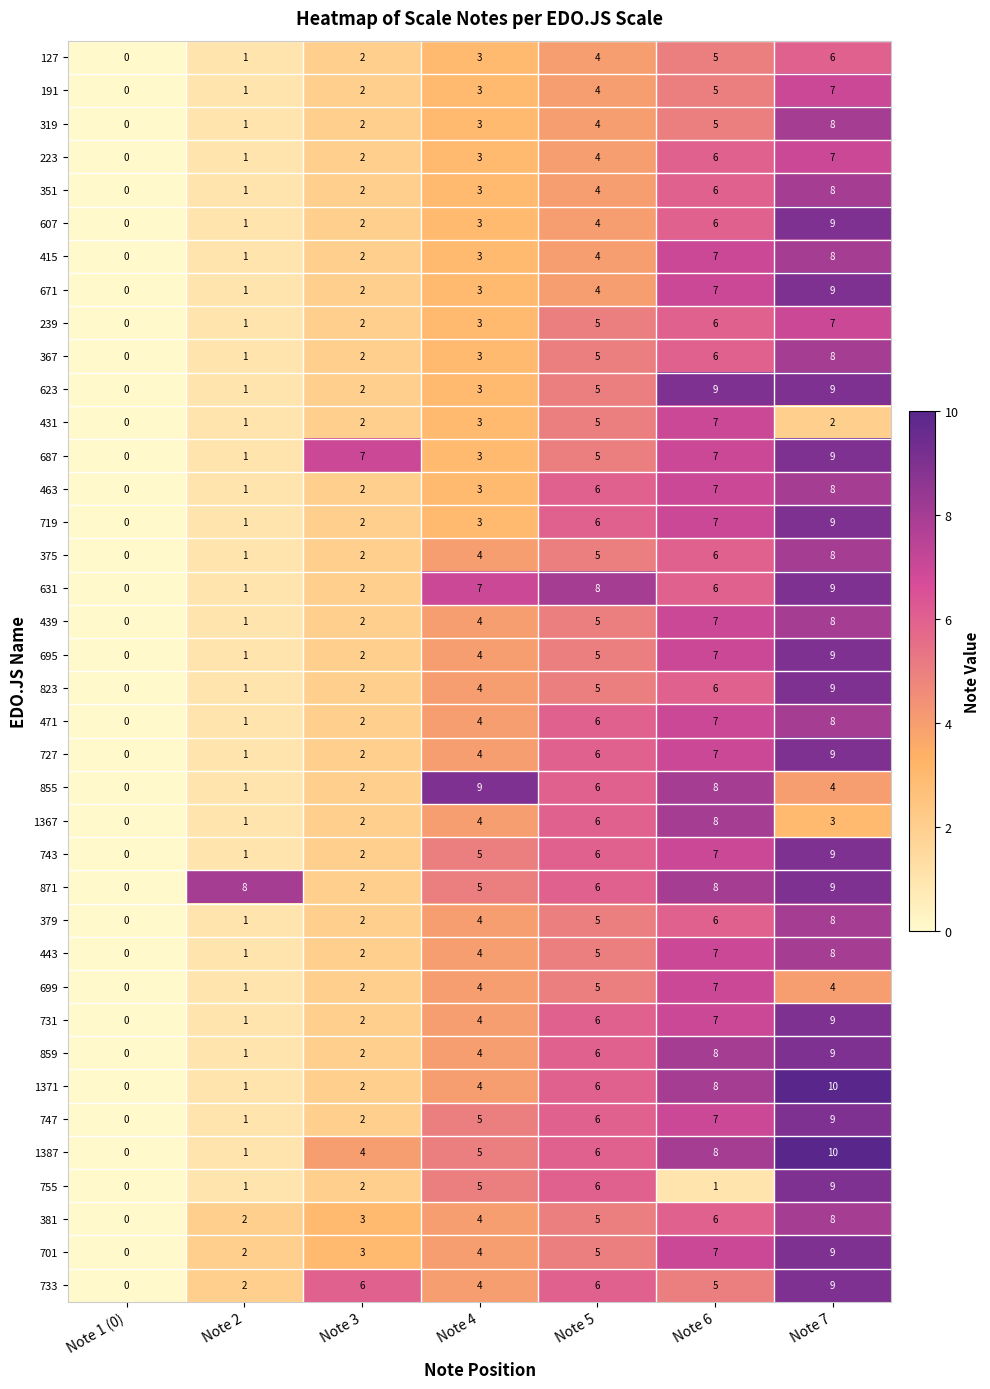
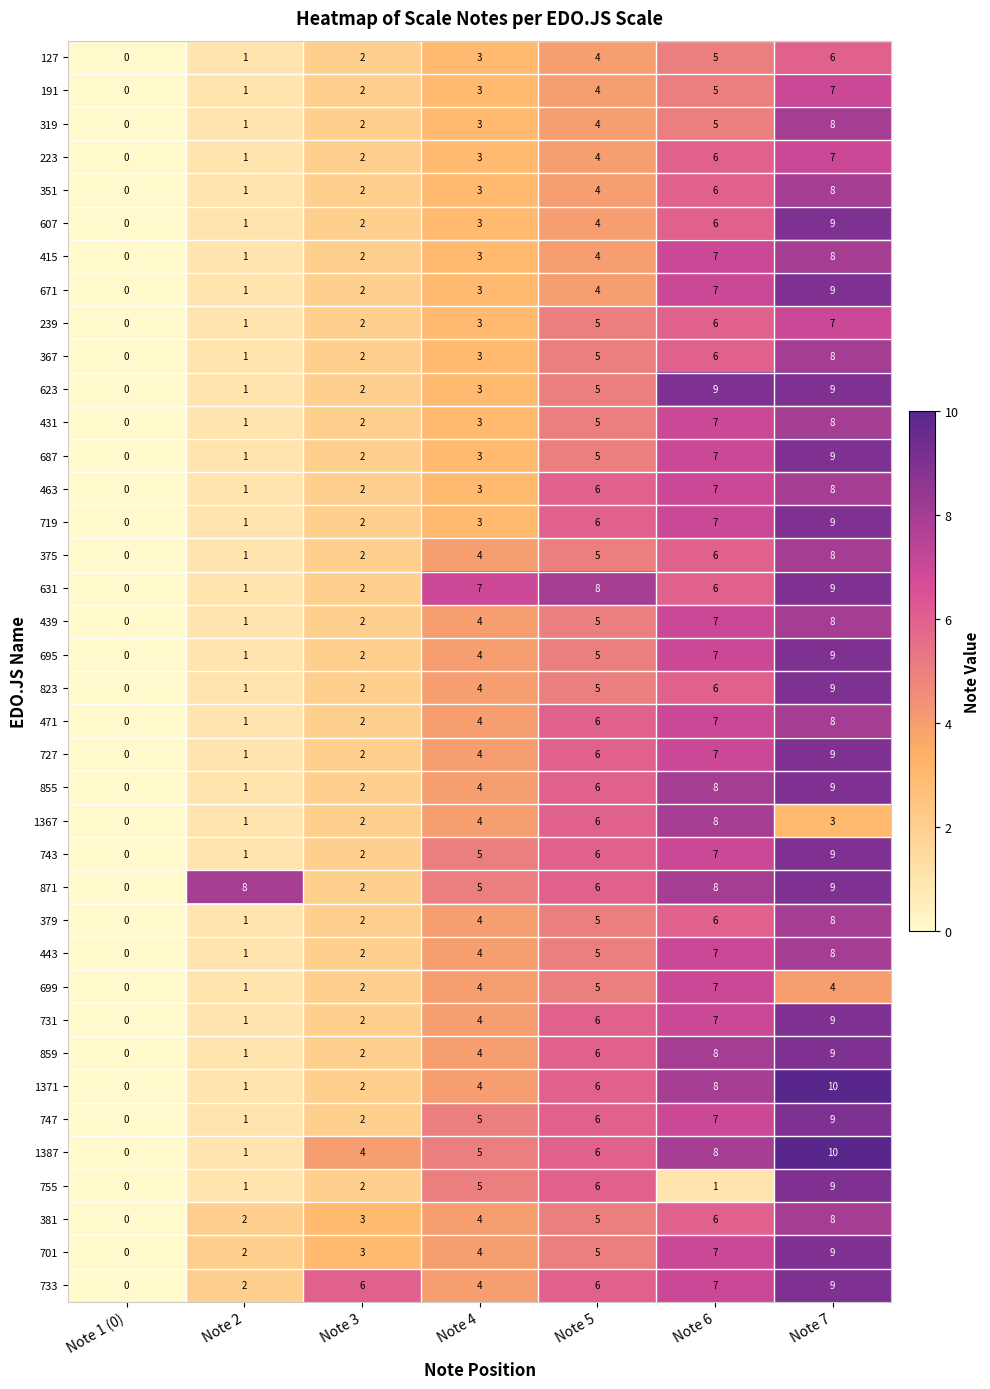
431, Note 7: 2 -> 8
687, Note 3: 7 -> 2
855, Note 4: 9 -> 4
855, Note 7: 4 -> 9
733, Note 6: 5 -> 7
